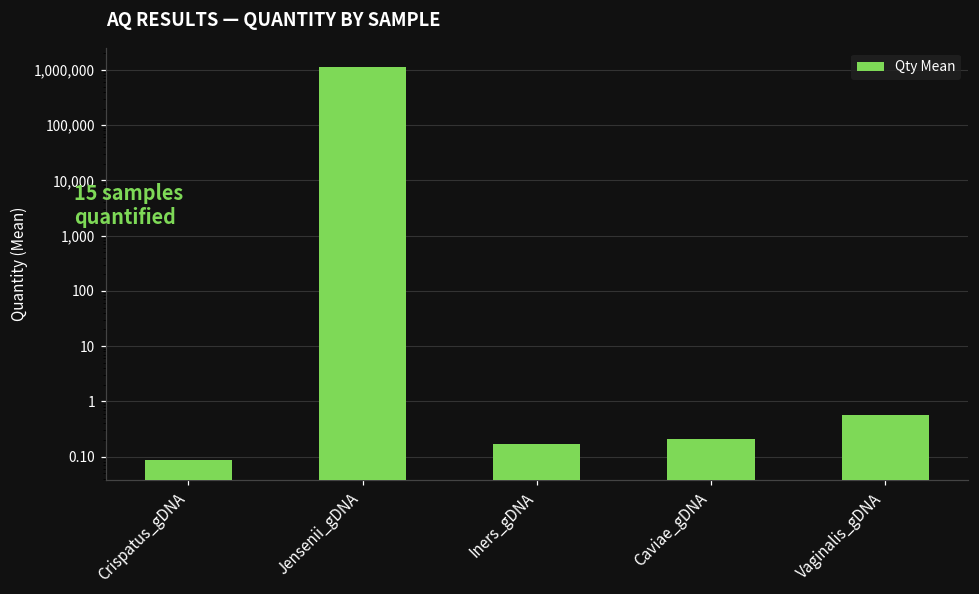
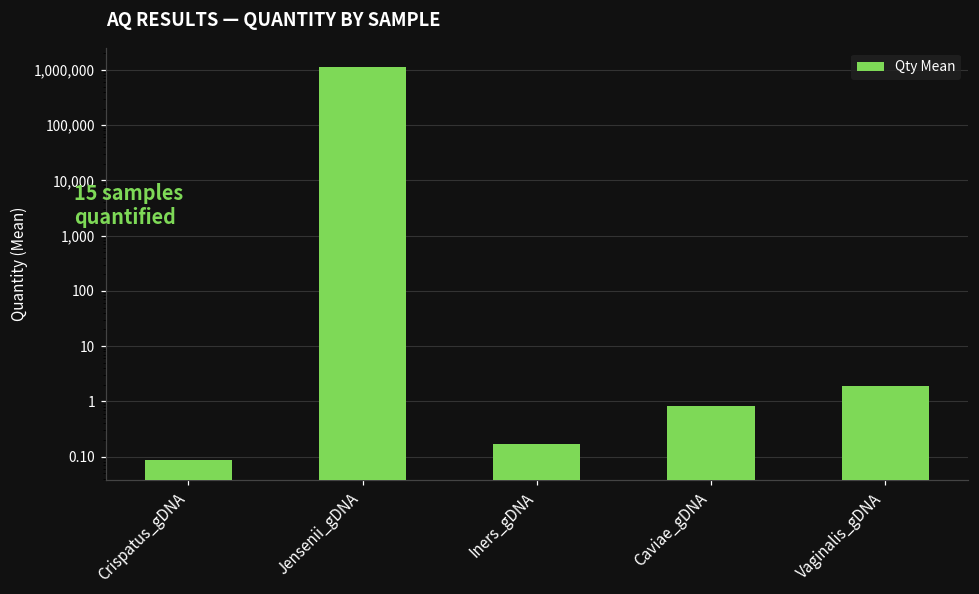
Caviae_gDNA: 0.20 -> 0.8
Vaginalis_gDNA: 0.6 -> 1.9
